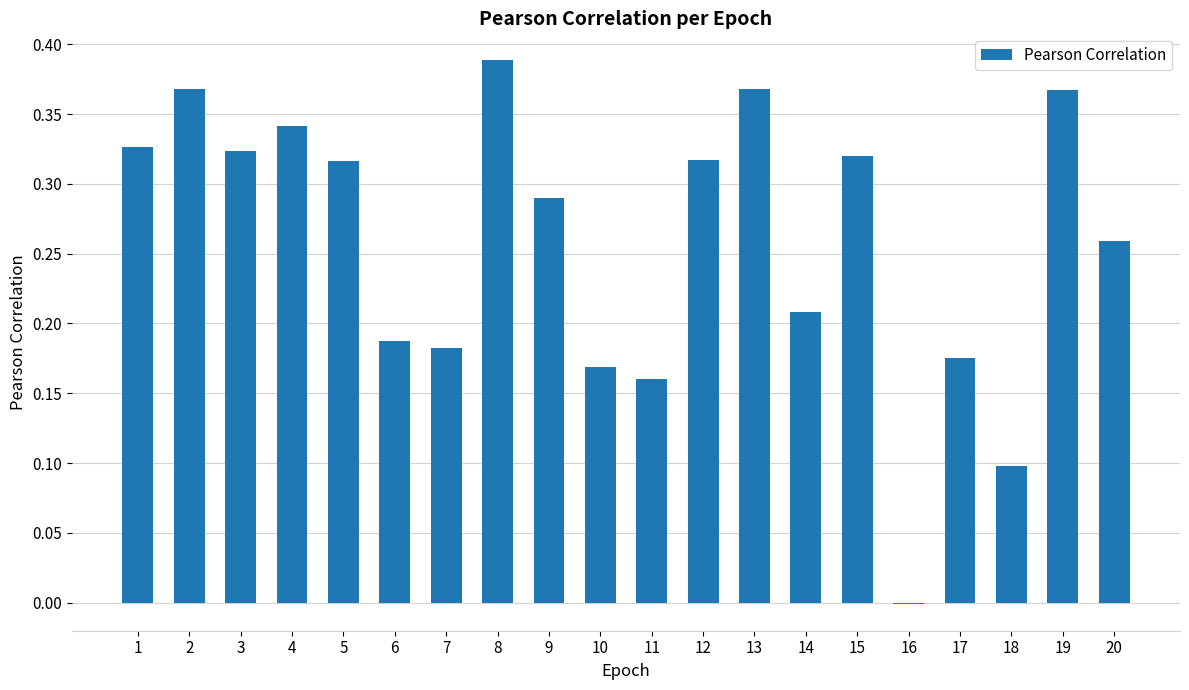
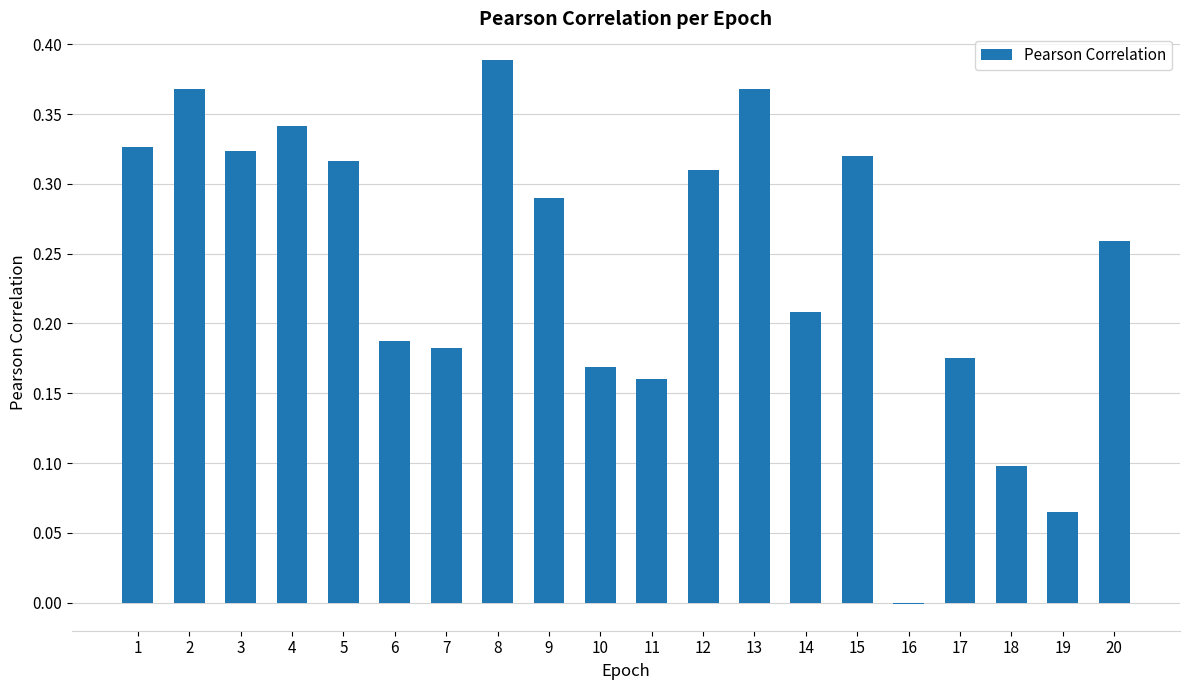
12: 0.317 -> 0.310
19: 0.368 -> 0.065
